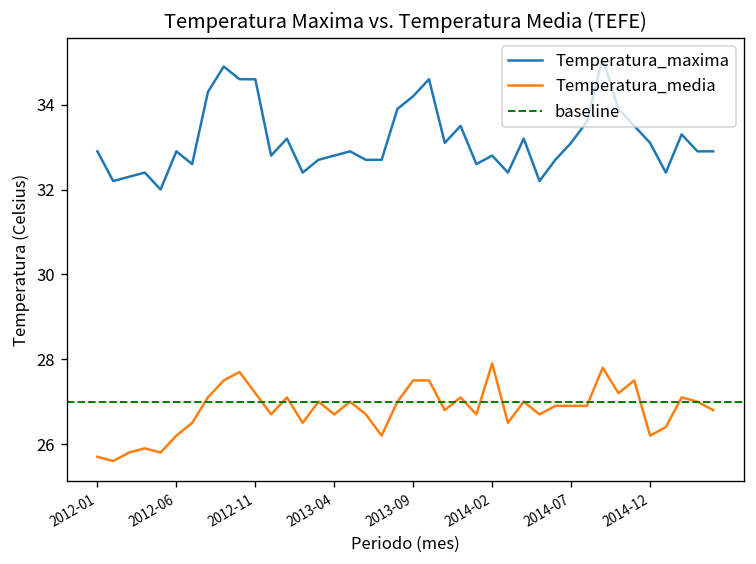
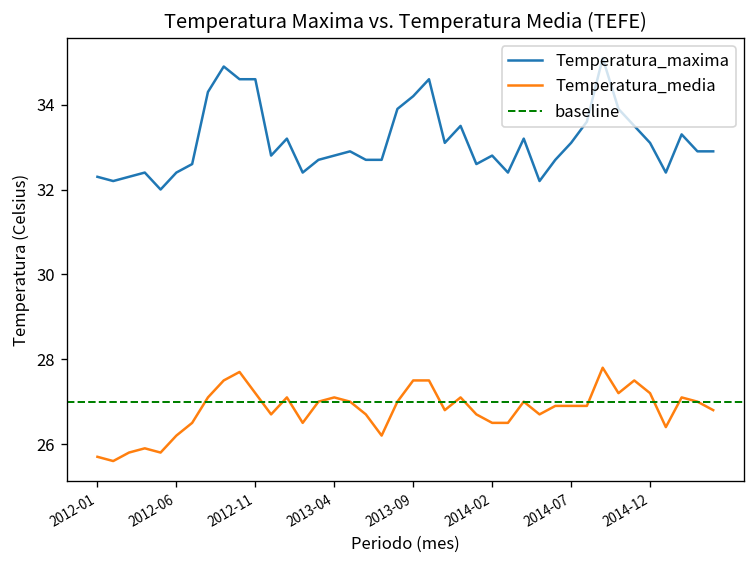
Temperatura_maxima, 2012-01: 32.9 -> 32.3
Temperatura_maxima, 2012-06: 32.9 -> 32.4
Temperatura_media, 2013-04: 26.7 -> 27.1
Temperatura_media, 2014-02: 27.9 -> 26.5
Temperatura_media, 2014-12: 26.2 -> 27.2
